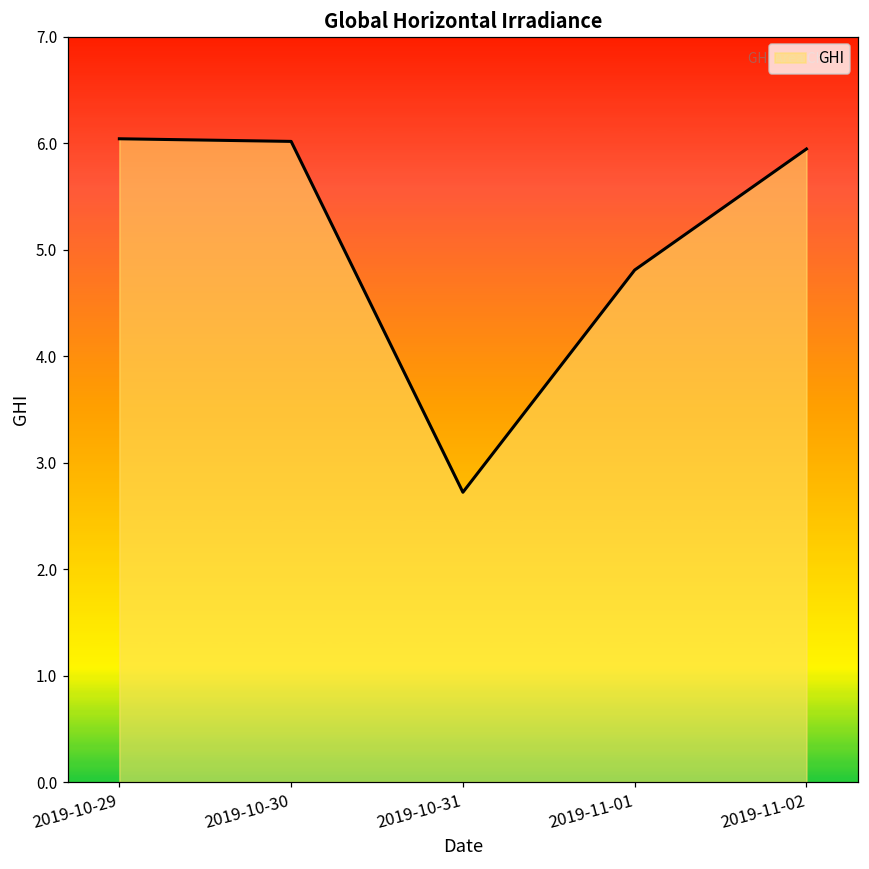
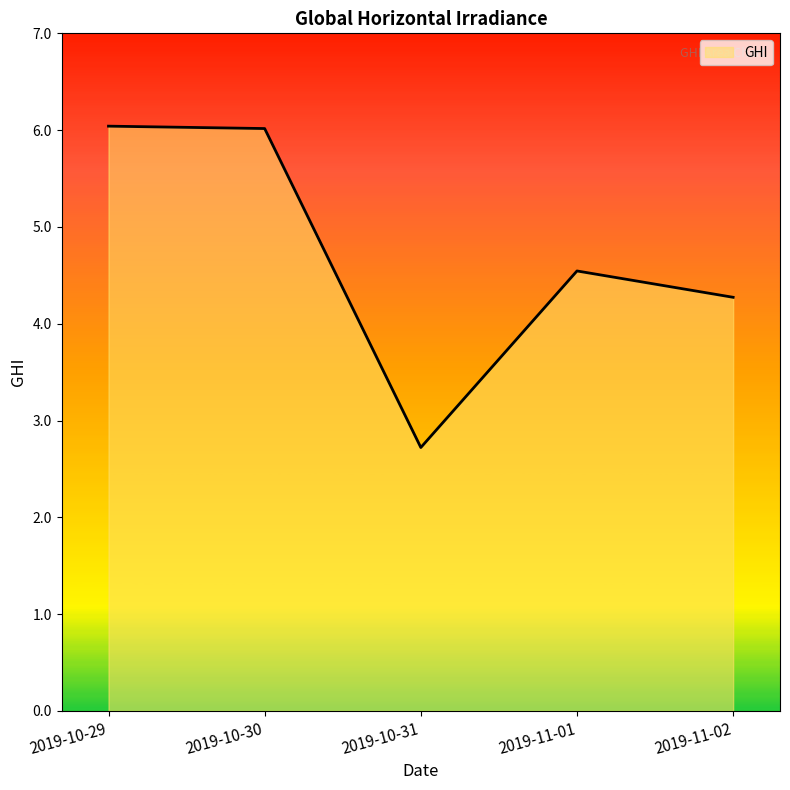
2019-11-01: 4.8 -> 4.5
2019-11-02: 5.9 -> 4.3
